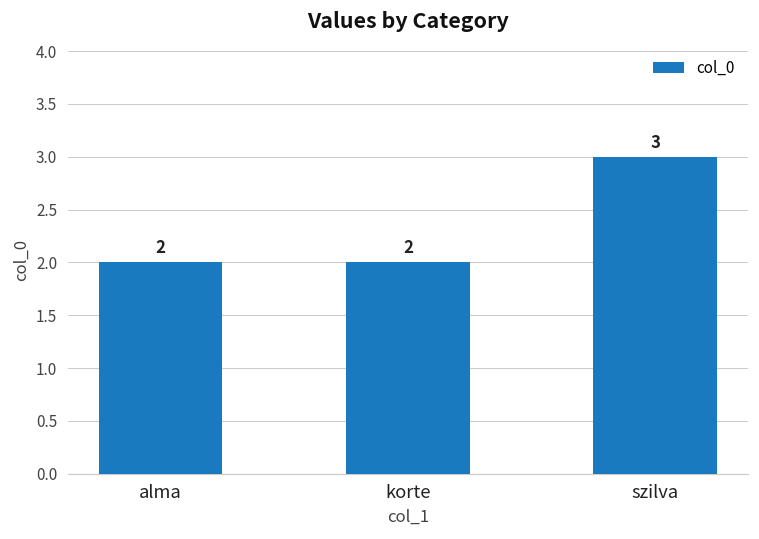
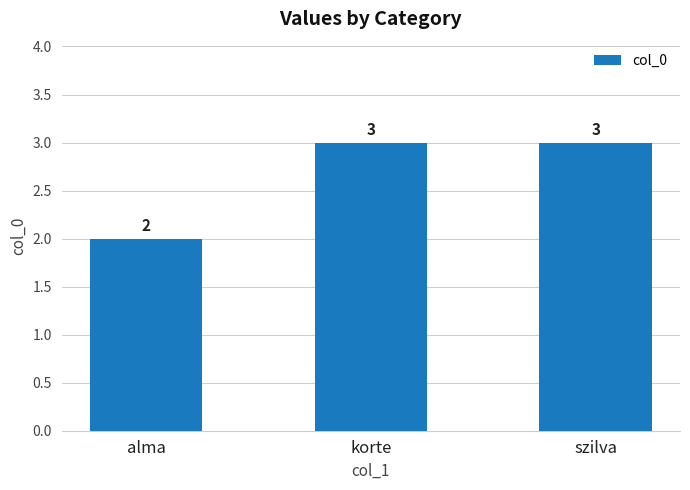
korte: 2 -> 3
